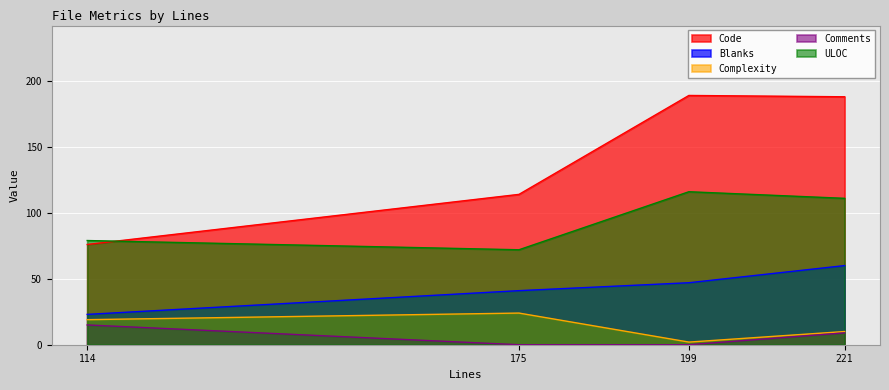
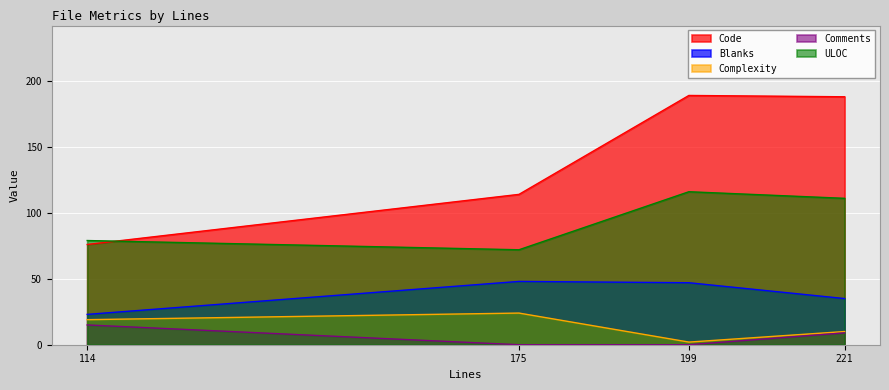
Blanks, 175: 41 -> 48
Blanks, 221: 60 -> 35
